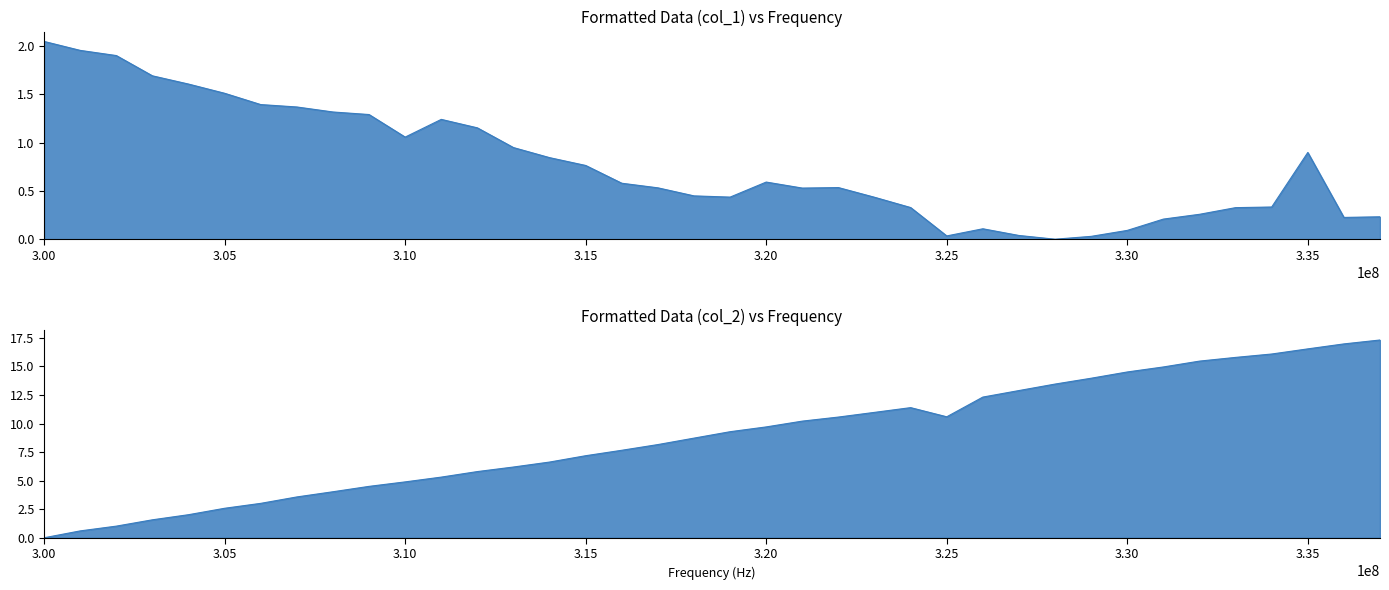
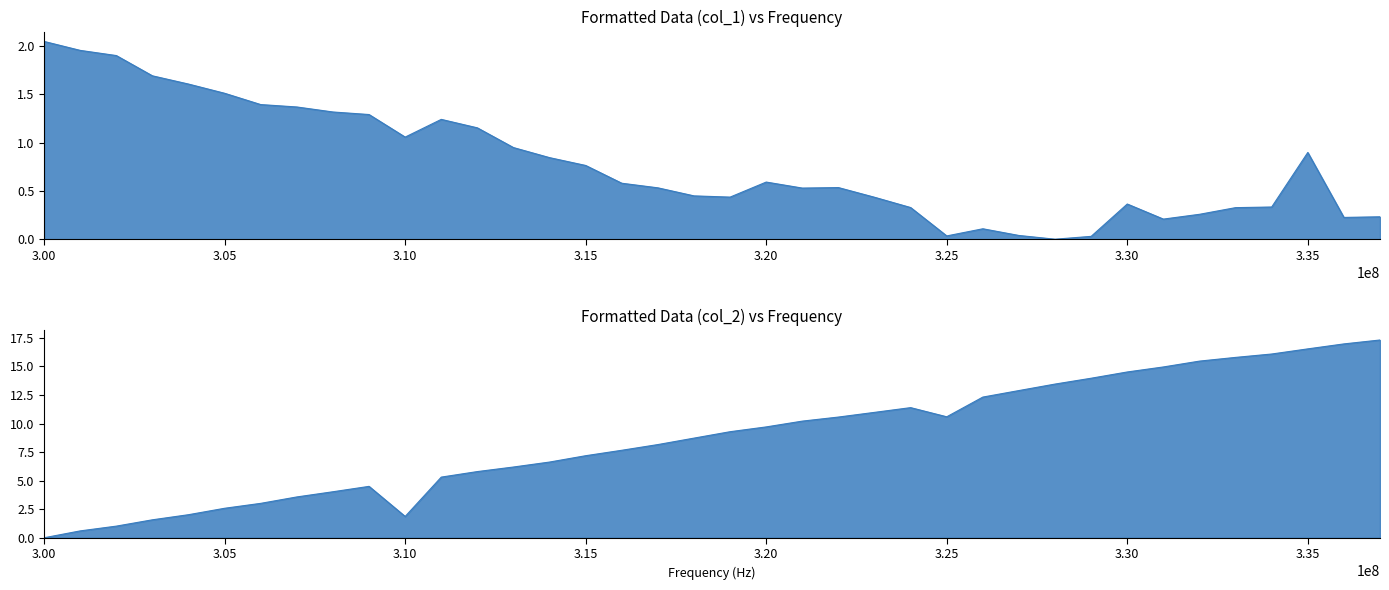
Formatted Data (col_1) vs Frequency, 3.30: 0.1 -> 0.4
Formatted Data (col_2) vs Frequency, 3.10: 4.9 -> 1.9
